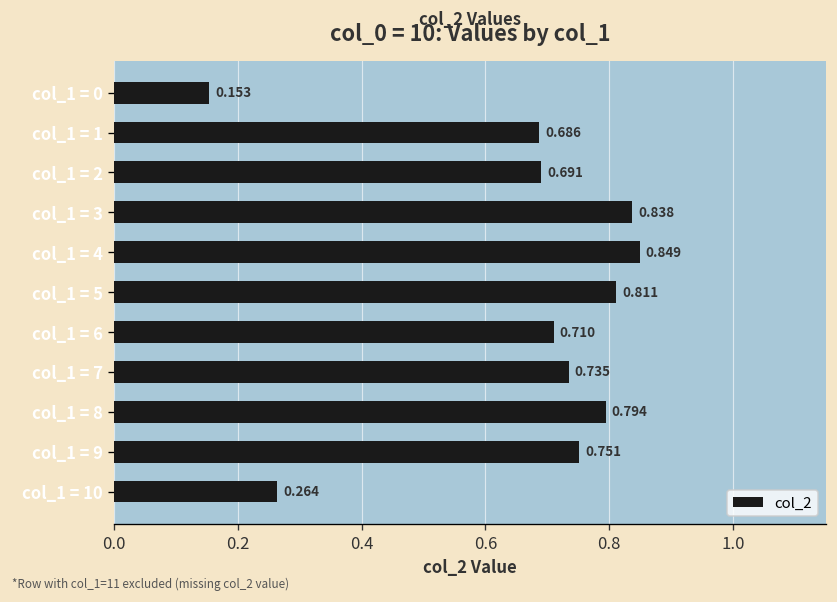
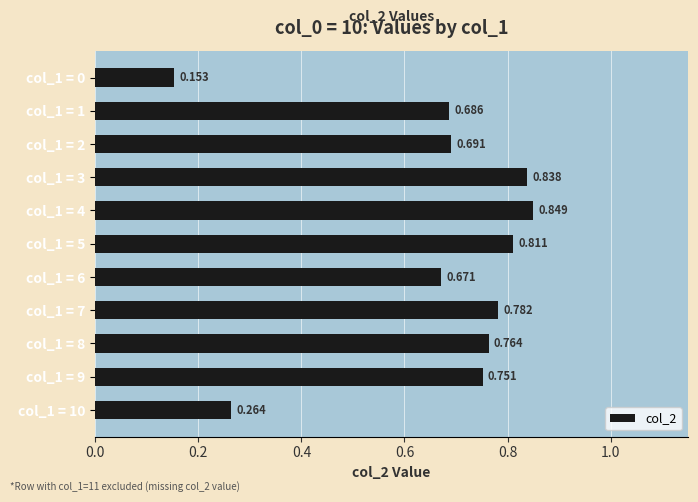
col_1 = 6: 0.710 -> 0.671
col_1 = 7: 0.735 -> 0.782
col_1 = 8: 0.794 -> 0.764
